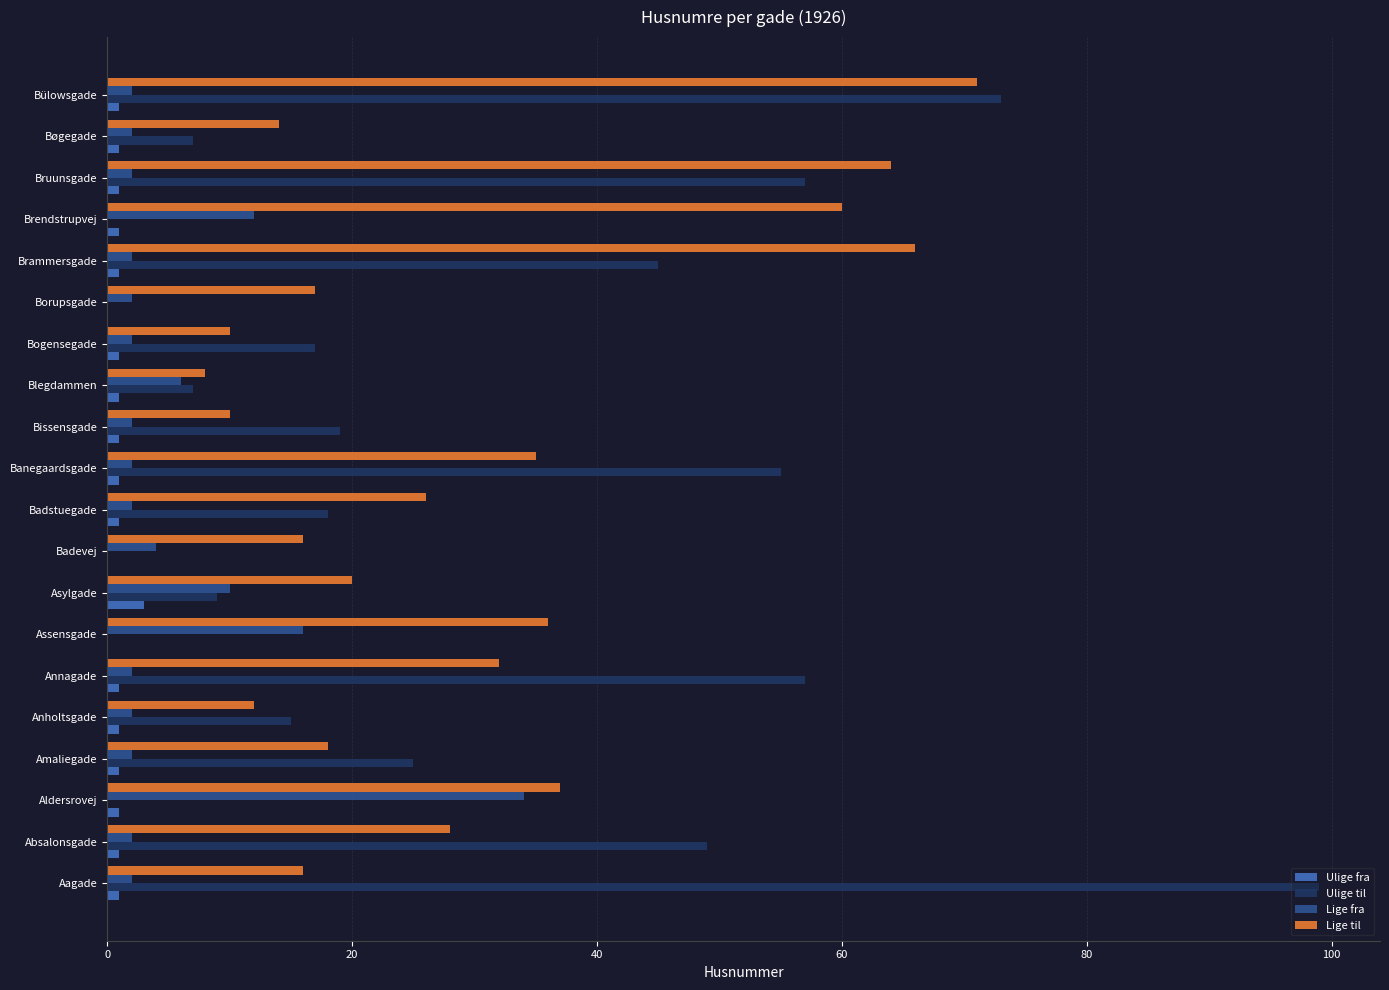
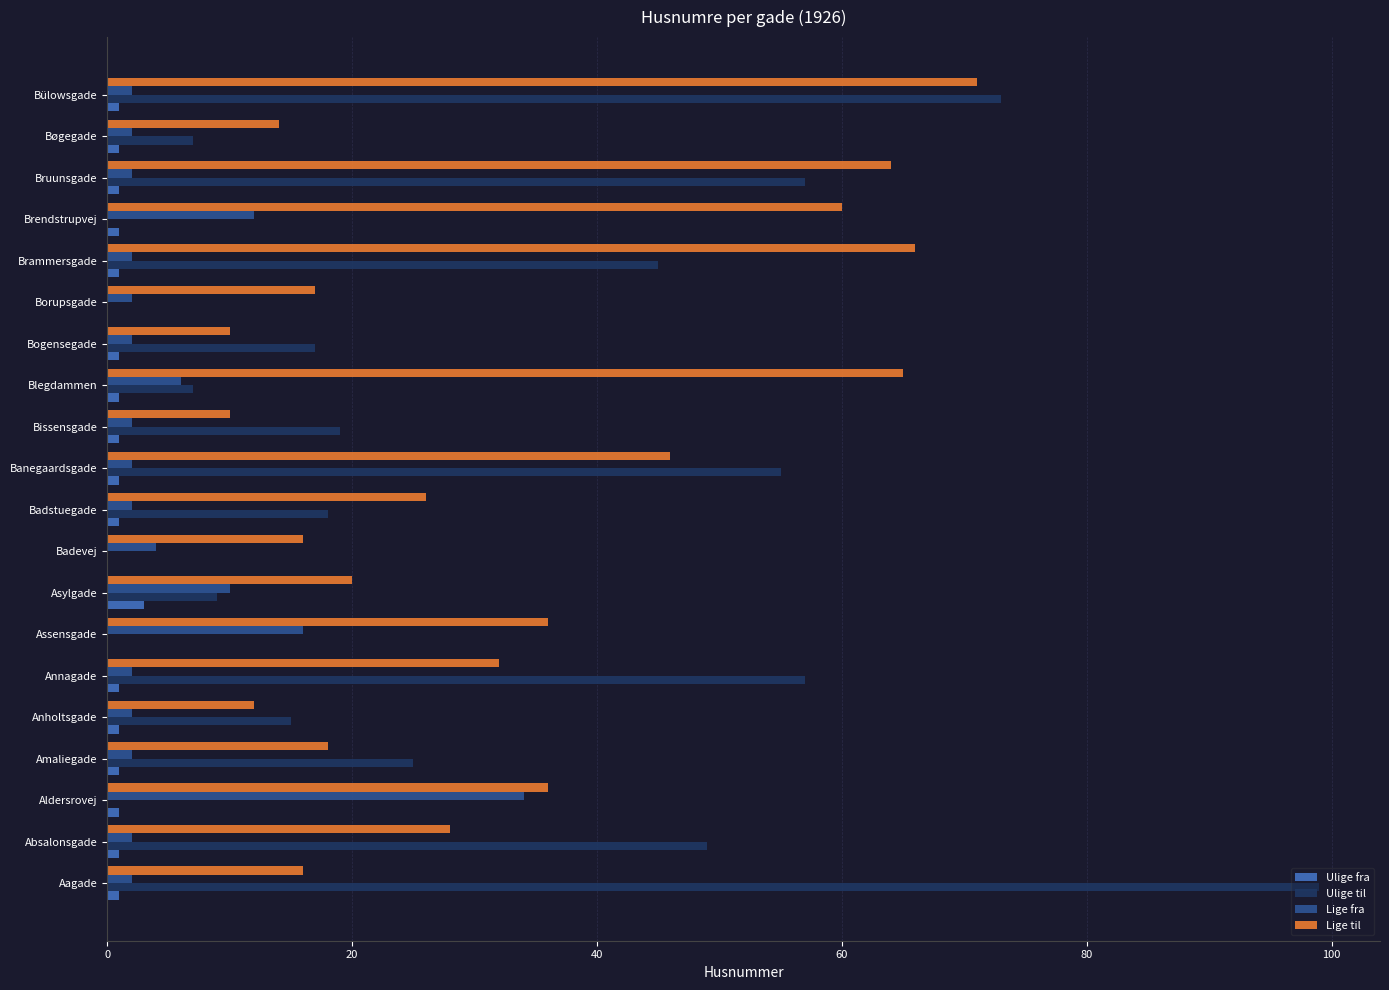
Lige til, Blegdammen: 8 -> 65
Lige til, Banegaardsgade: 35 -> 46
Lige til, Aldersrovej: 37 -> 36
